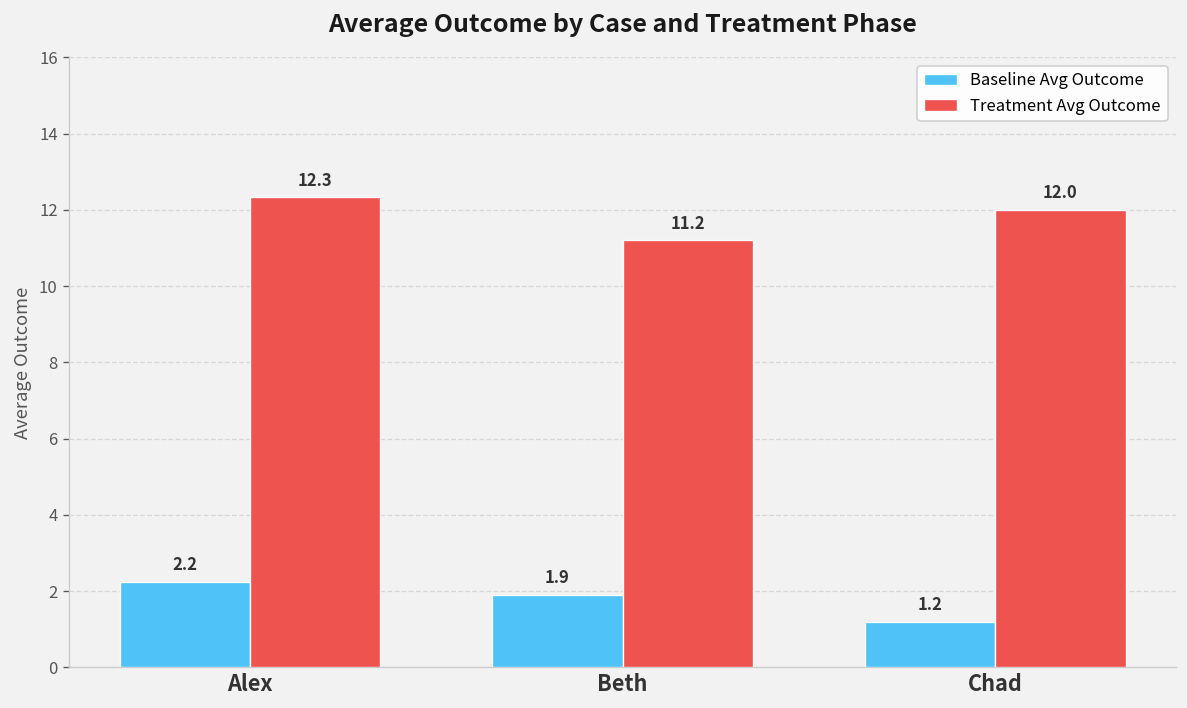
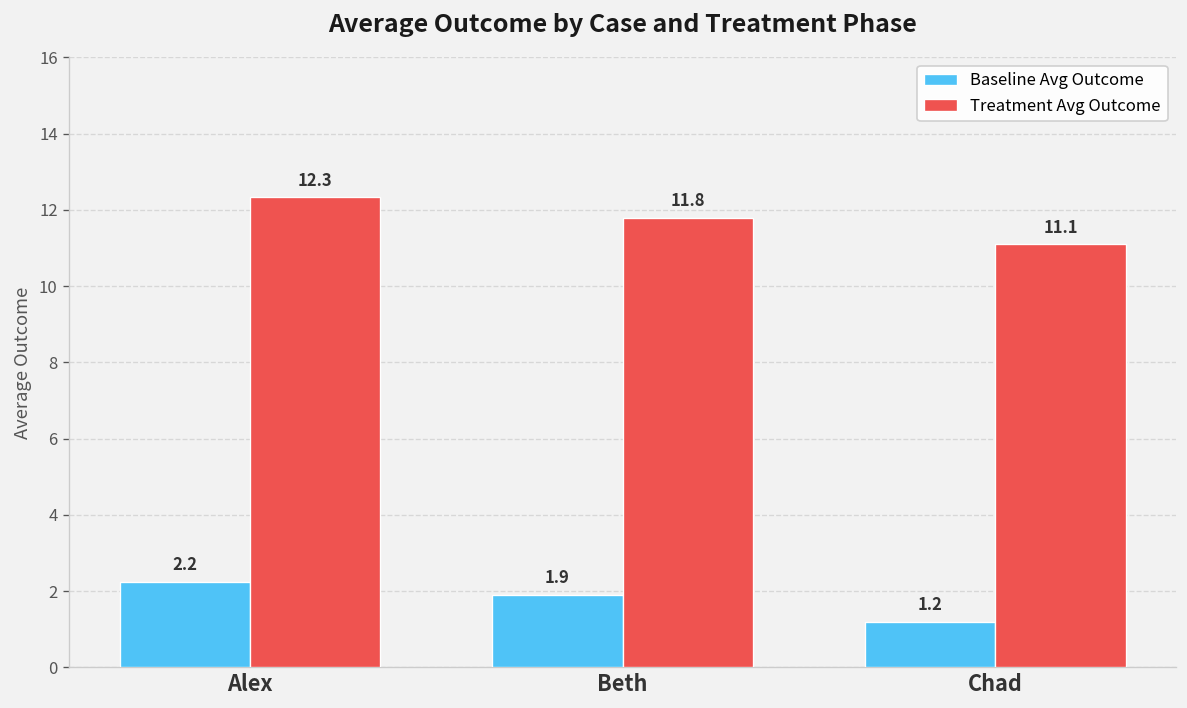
Treatment Avg Outcome, Beth: 11.2 -> 11.8
Treatment Avg Outcome, Chad: 12.0 -> 11.1
